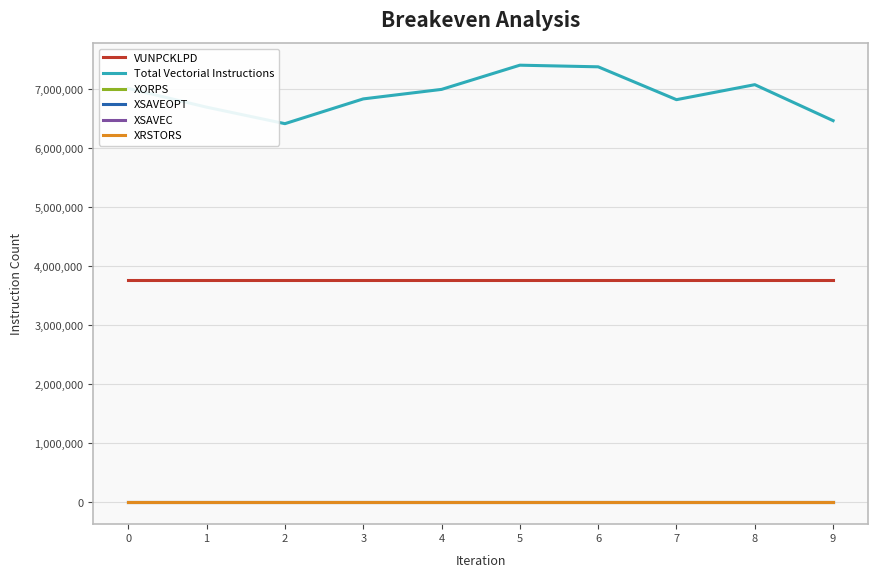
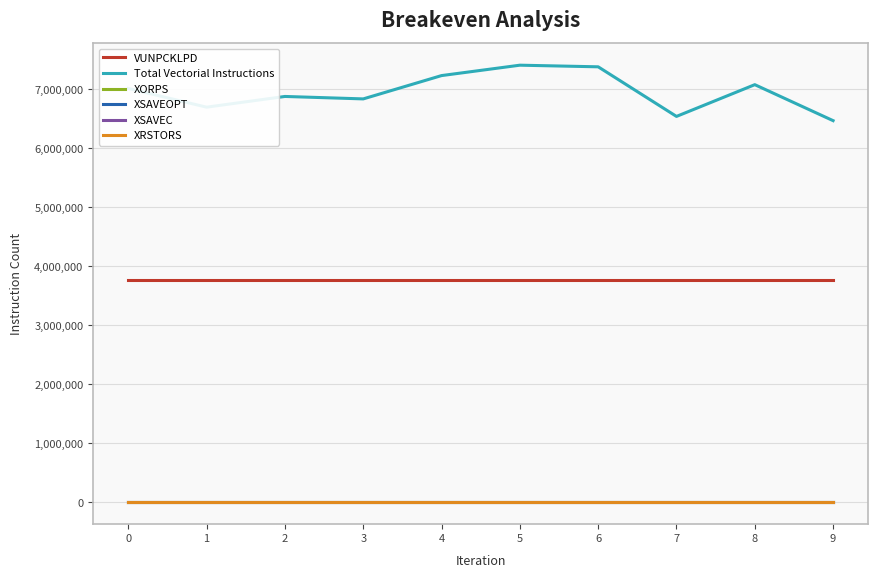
Total Vectorial Instructions, 2: 6,400,000 -> 6,900,000
Total Vectorial Instructions, 4: 7,000,000 -> 7,200,000
Total Vectorial Instructions, 7: 6,800,000 -> 6,500,000
